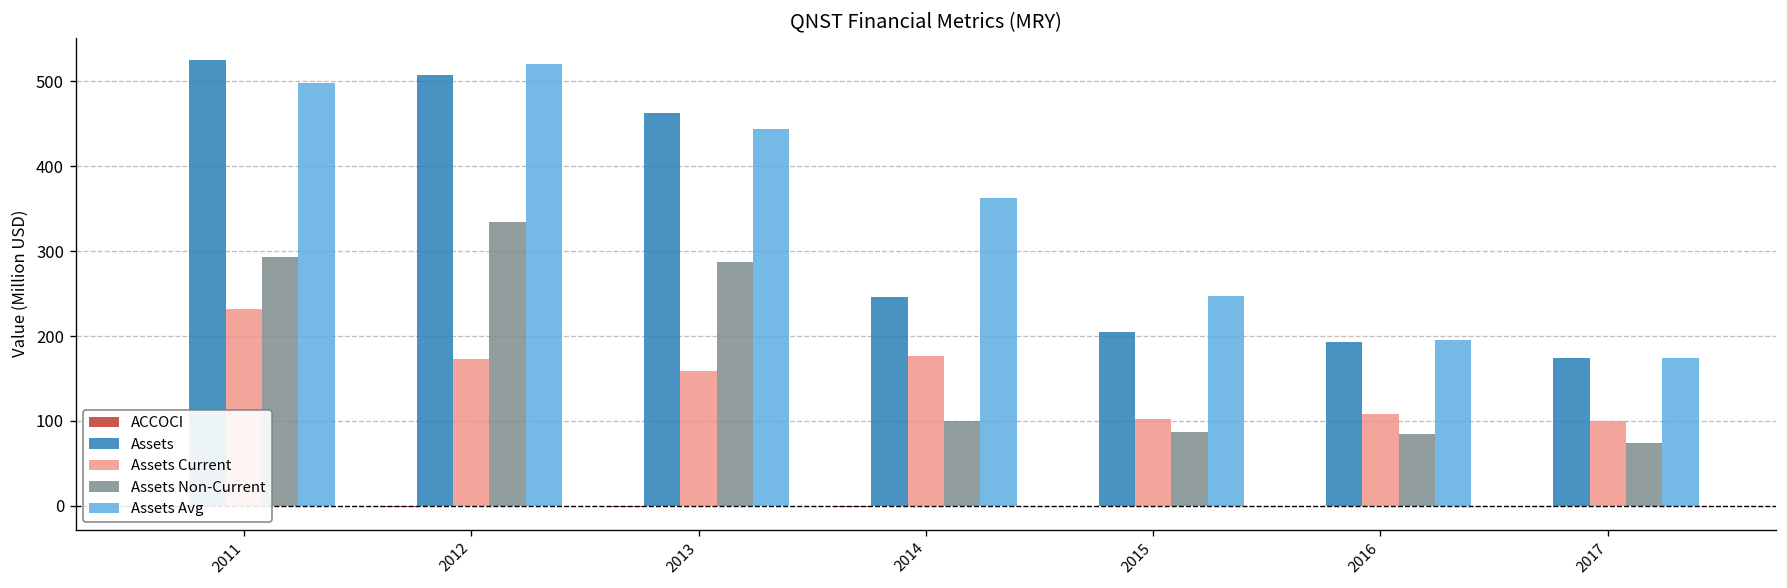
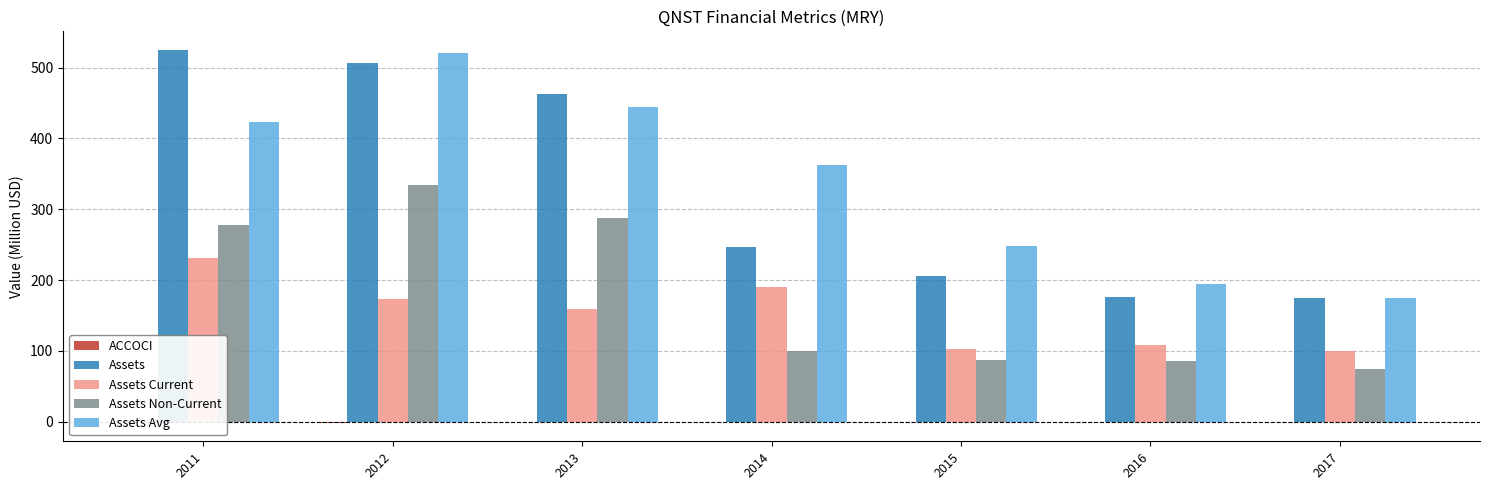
Assets Non-Current, 2011: 290 -> 280
Assets Avg, 2011: 500 -> 420
Assets Current, 2014: 180 -> 190
Assets, 2016: 190 -> 180
